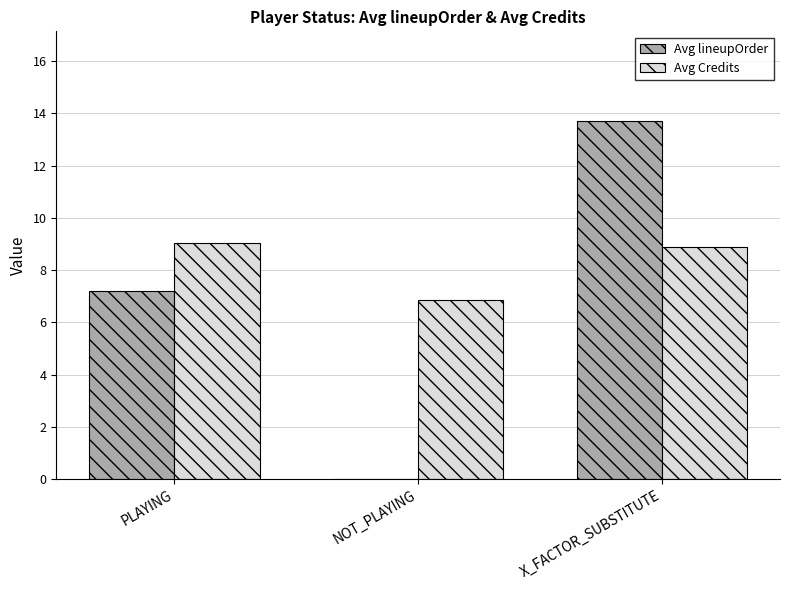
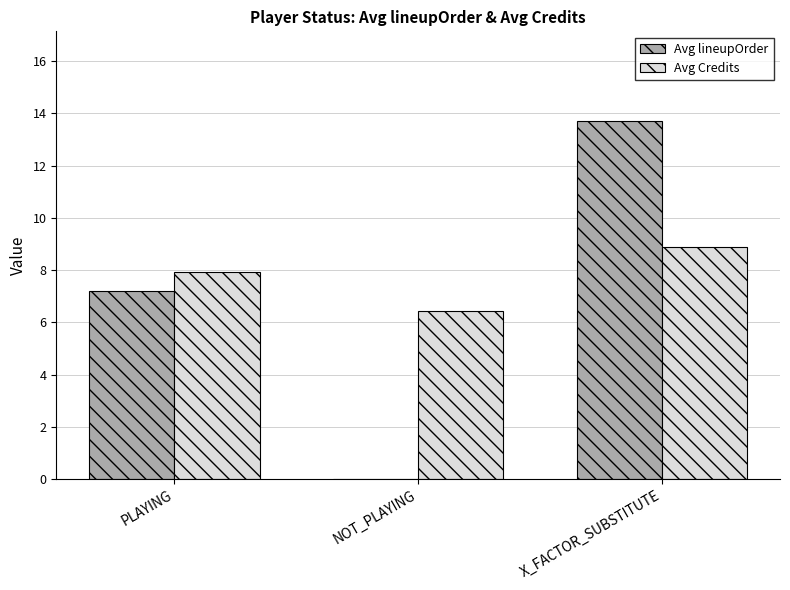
Avg Credits, PLAYING: 9.0 -> 7.9
Avg Credits, NOT_PLAYING: 6.9 -> 6.4
